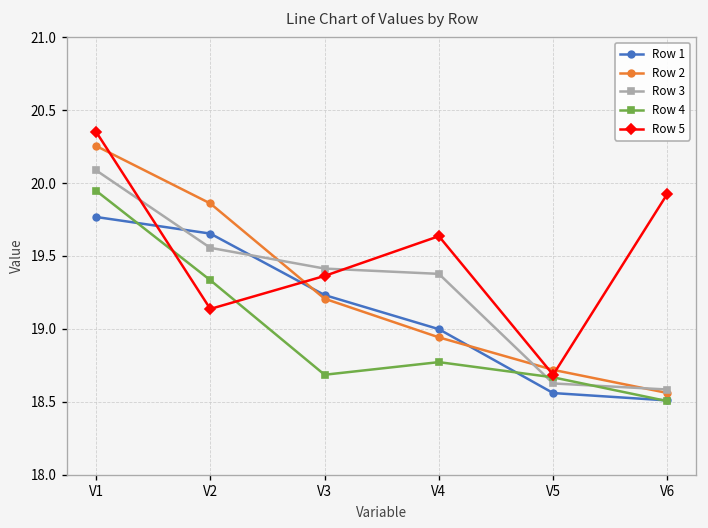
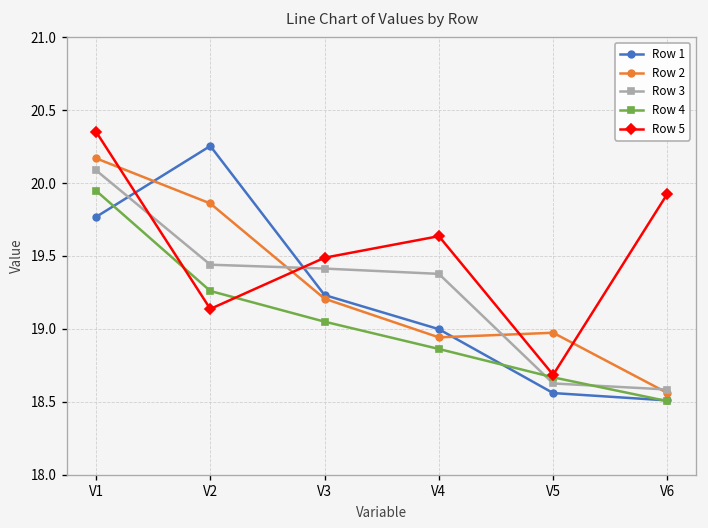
Row 2, V1: 20.25 -> 20.17
Row 1, V2: 19.65 -> 20.25
Row 3, V2: 19.56 -> 19.44
Row 4, V2: 19.33 -> 19.26
Row 4, V3: 18.68 -> 19.05
Row 5, V3: 19.36 -> 19.49
Row 4, V4: 18.77 -> 18.86
Row 2, V5: 18.72 -> 18.97
